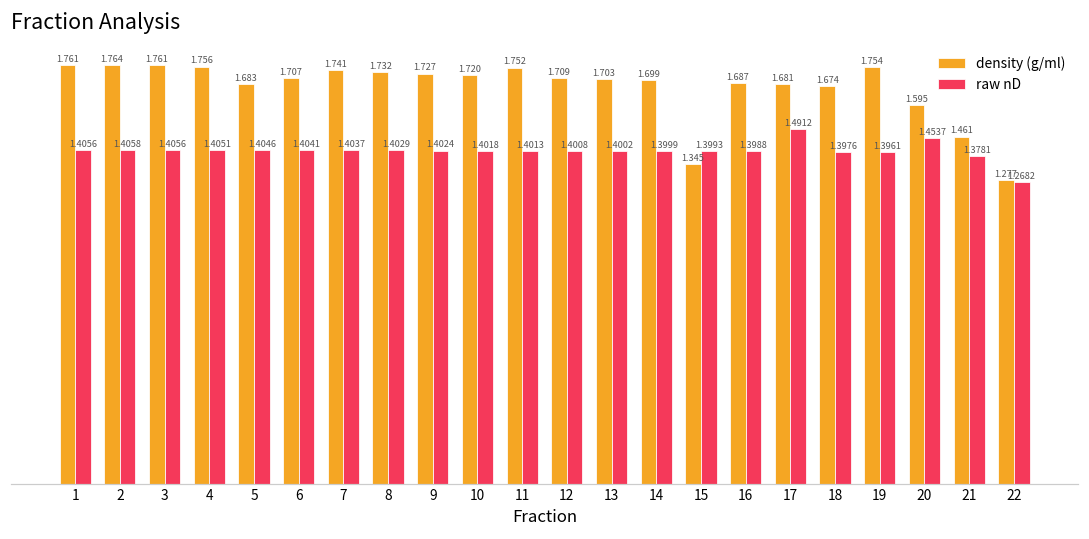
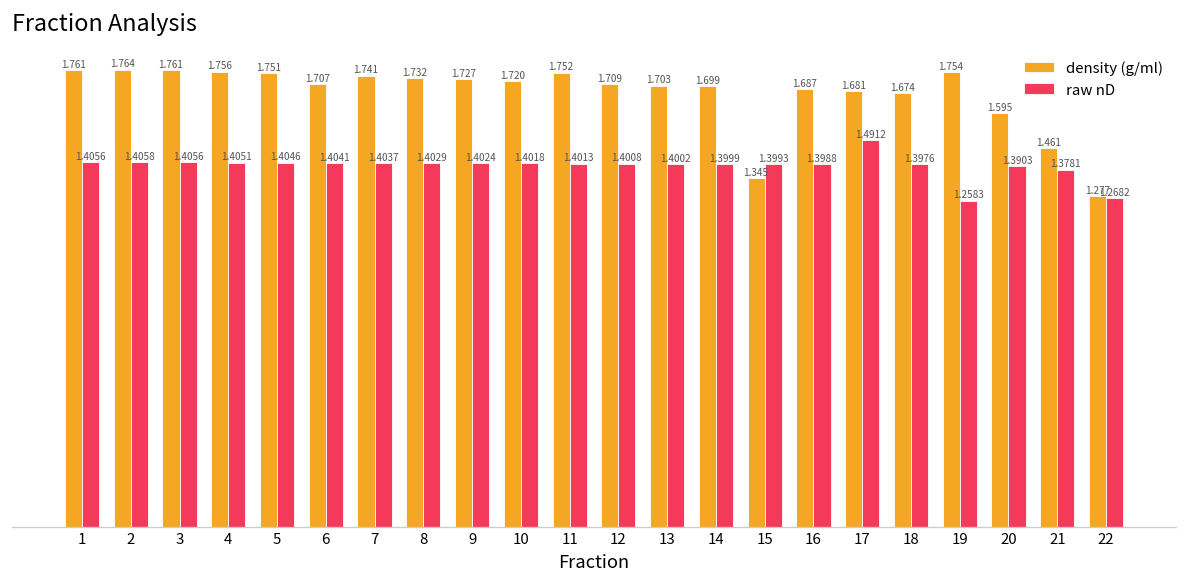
density (g/ml), 5: 1.683 -> 1.751
raw nD, 19: 1.3961 -> 1.2583
raw nD, 20: 1.4537 -> 1.3903
